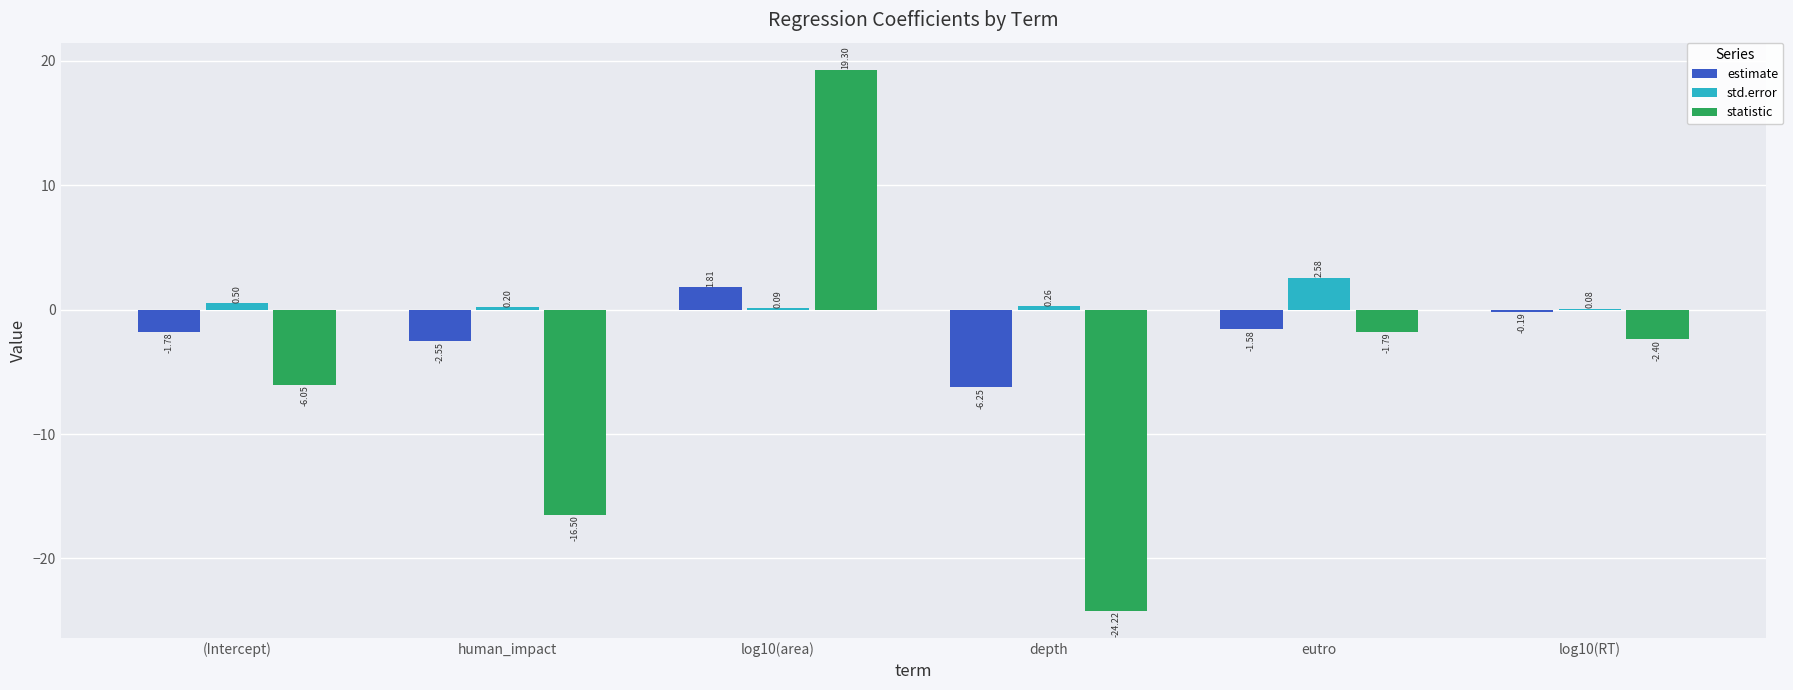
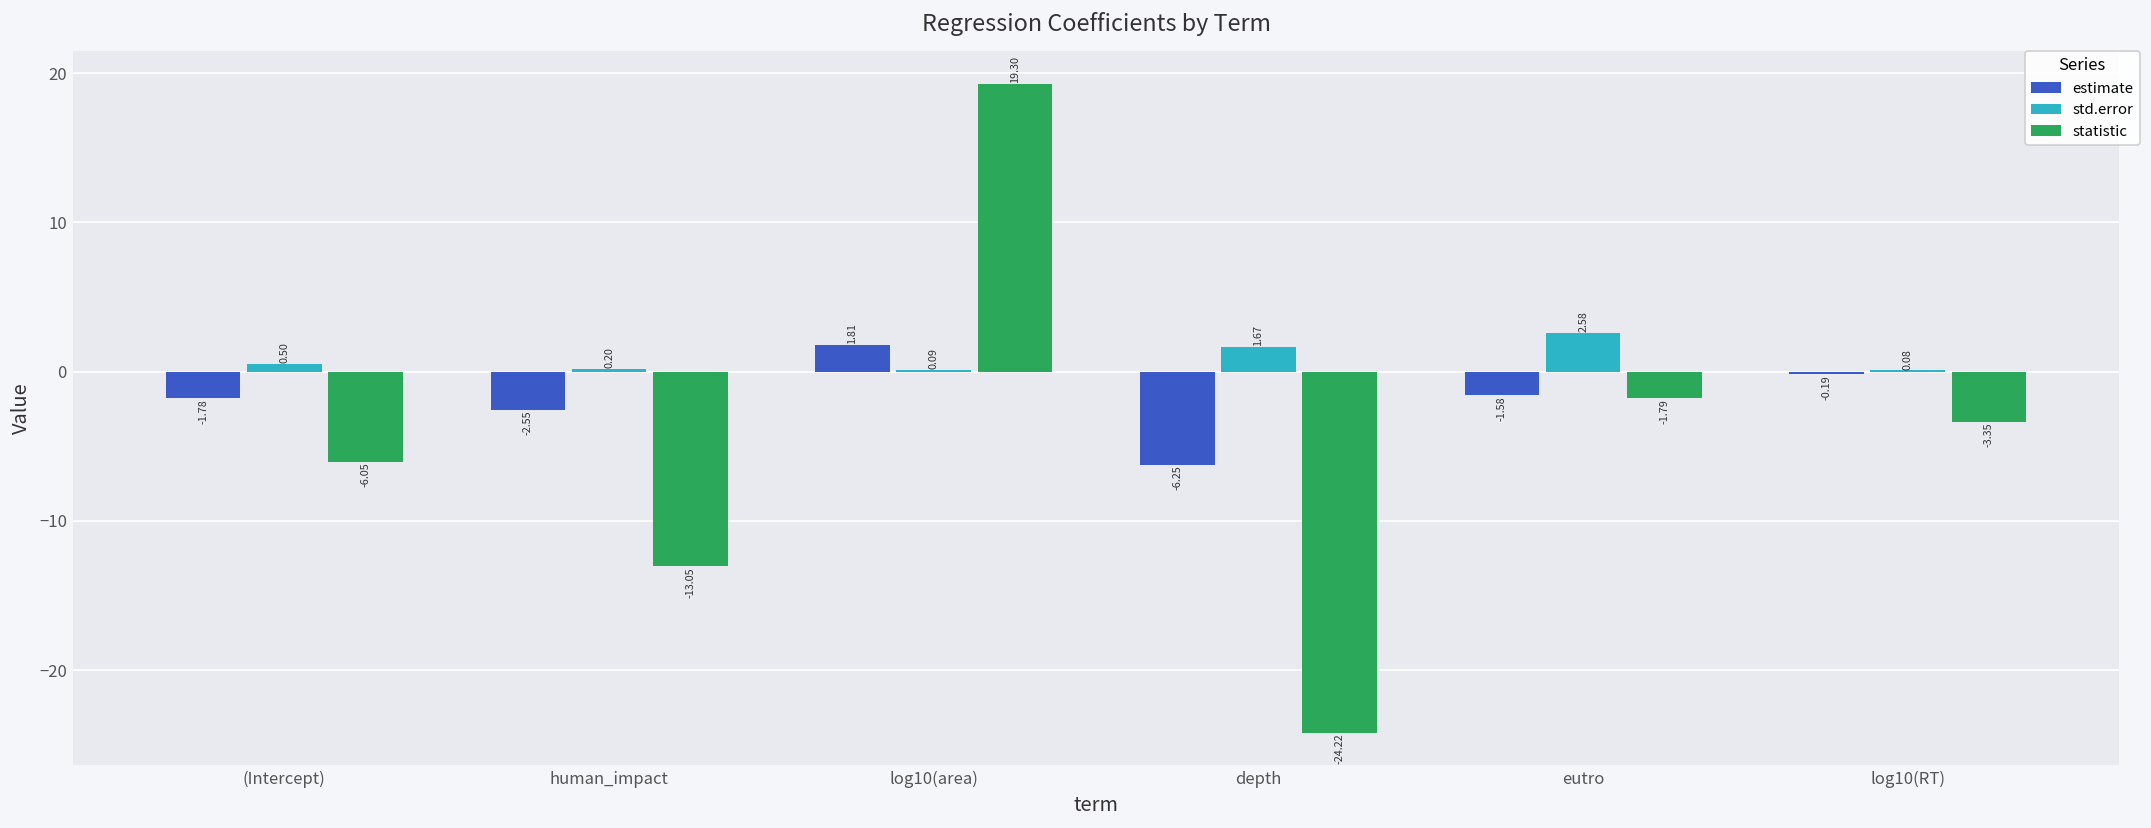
statistic, human_impact: -16.50 -> -13.05
std.error, depth: 0.26 -> 1.67
statistic, log10(RT): -2.40 -> -3.35
